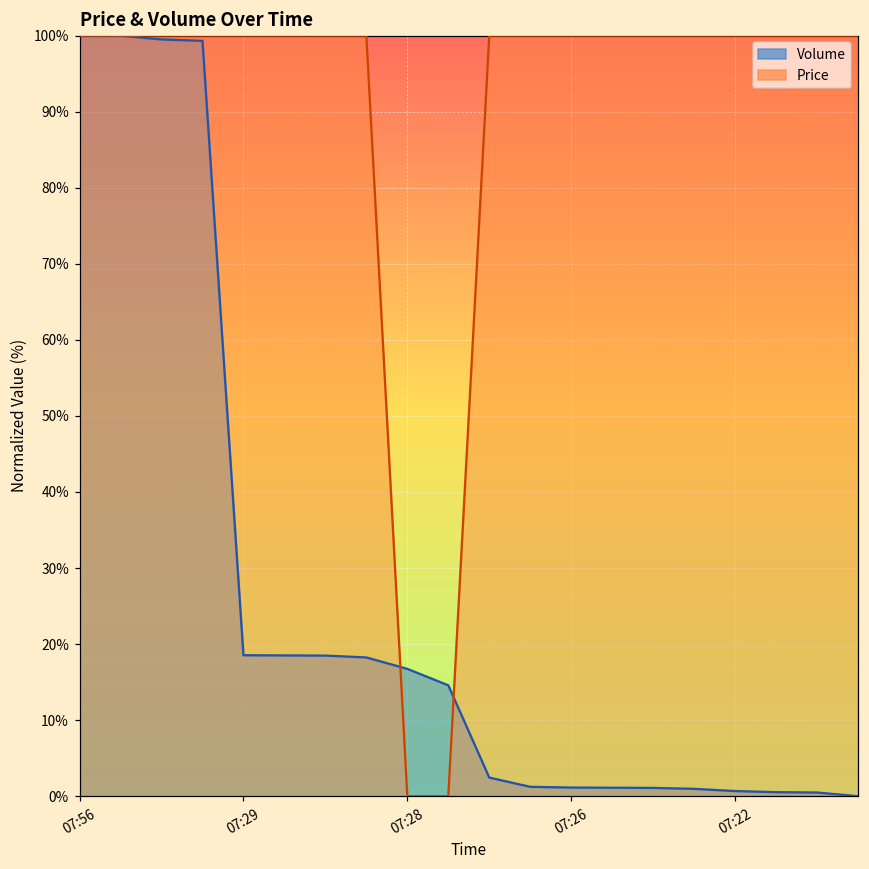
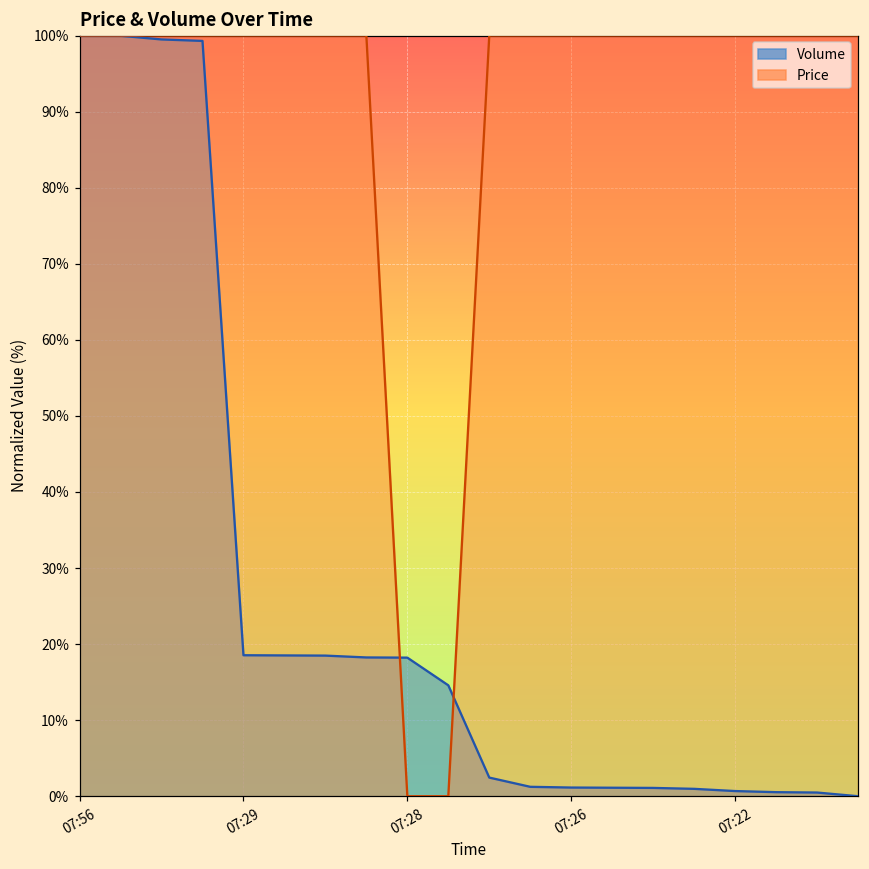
Volume, 07:28: 17% -> 18%
